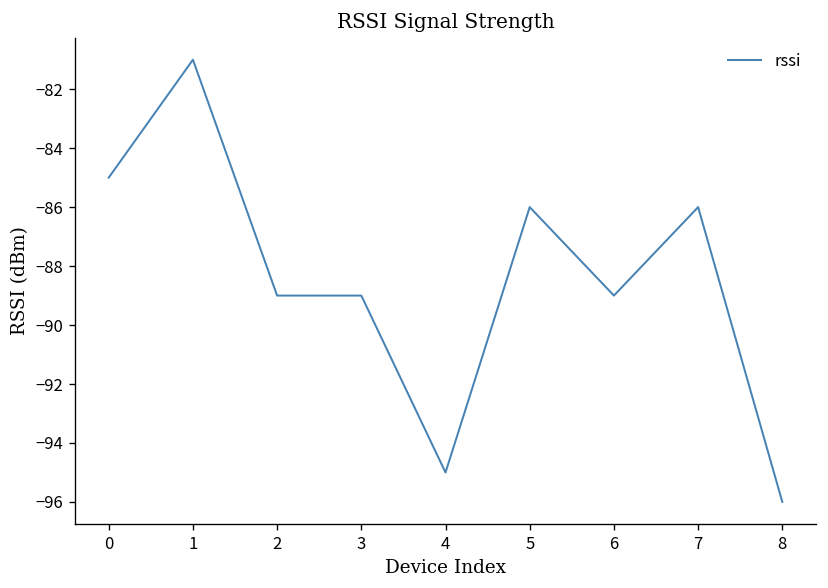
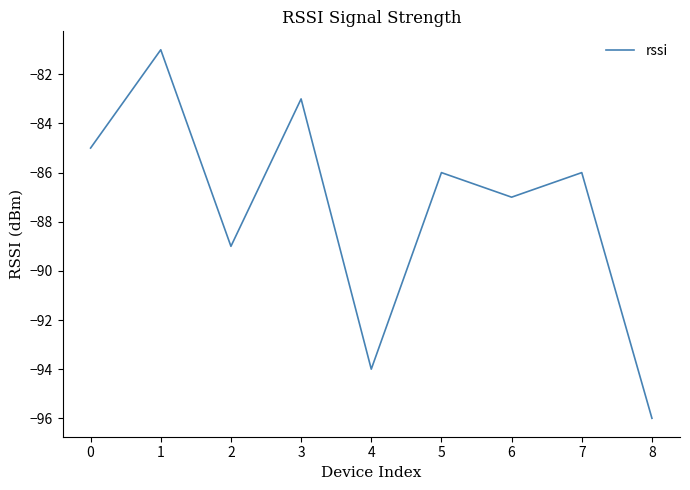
3: -89 -> -83
4: -95 -> -94
6: -89 -> -87
